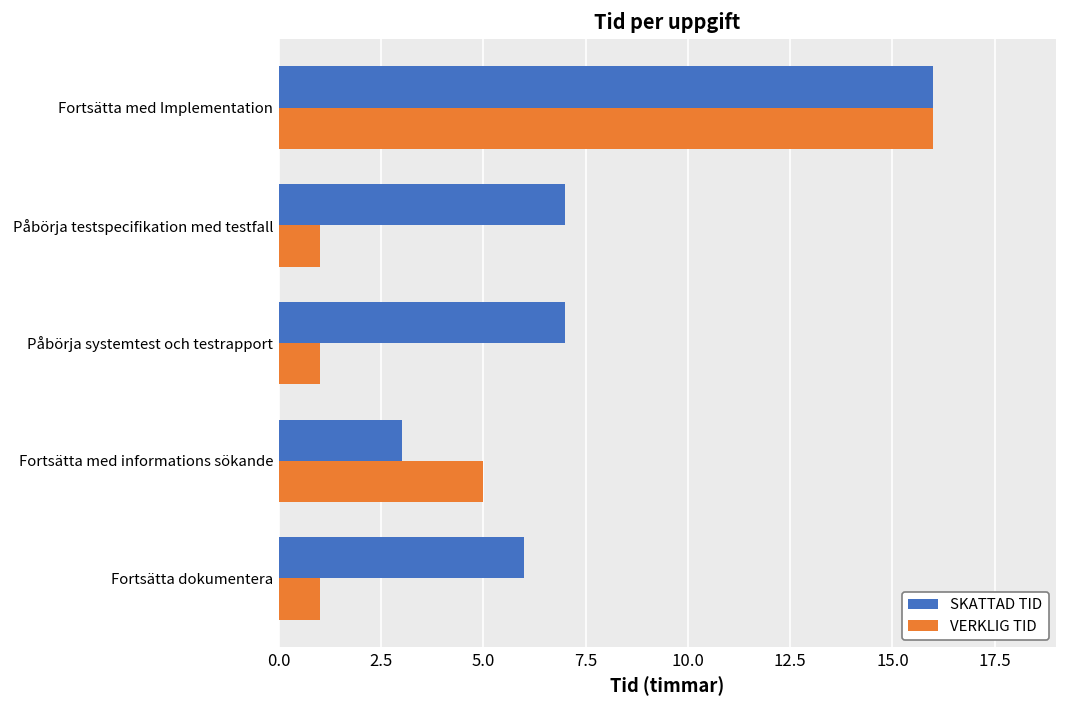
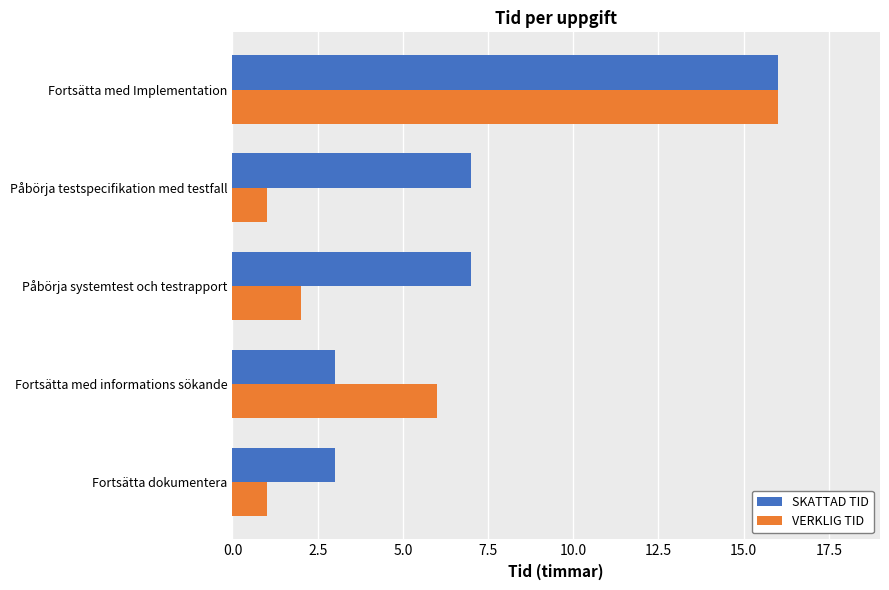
VERKLIG TID, Påbörja systemtest och testrapport: 1 -> 2
VERKLIG TID, Fortsätta med informations sökande: 5 -> 6
SKATTAD TID, Fortsätta dokumentera: 6 -> 3
